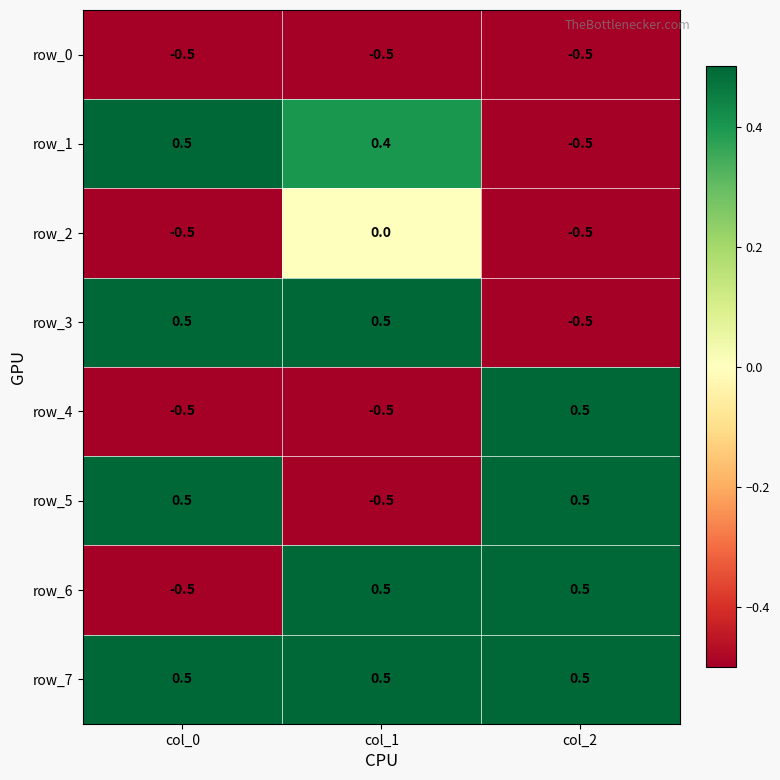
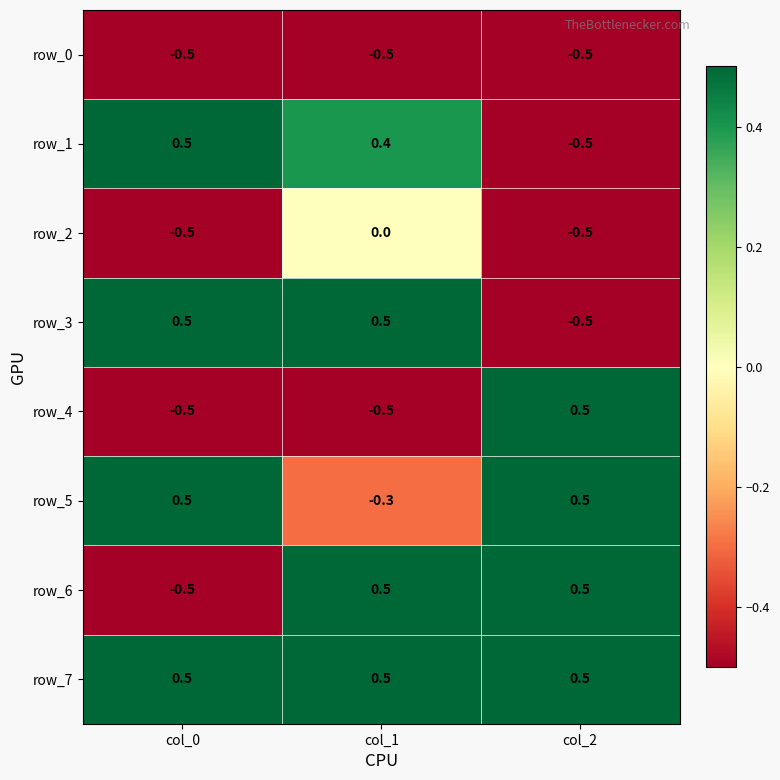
row_5, col_1: -0.5 -> -0.3
